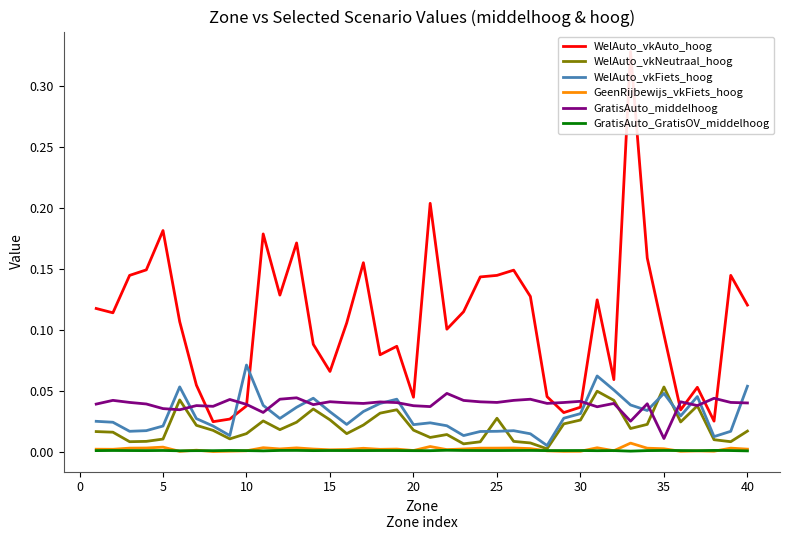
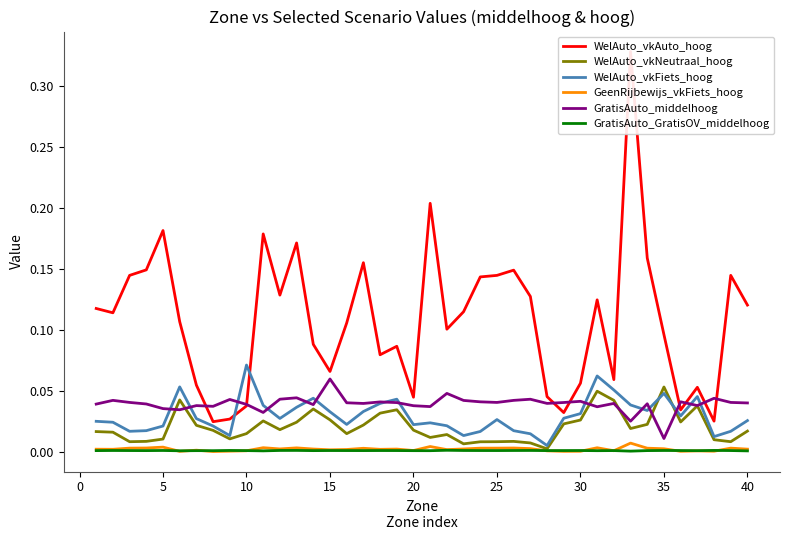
GratisAuto_middelhoog, 15: 0.041 -> 0.060
WelAuto_vkNeutraal_hoog, 25: 0.028 -> 0.009
WelAuto_vkFiets_hoog, 25: 0.017 -> 0.027
WelAuto_vkAuto_hoog, 30: 0.037 -> 0.056
WelAuto_vkFiets_hoog, 40: 0.054 -> 0.026
